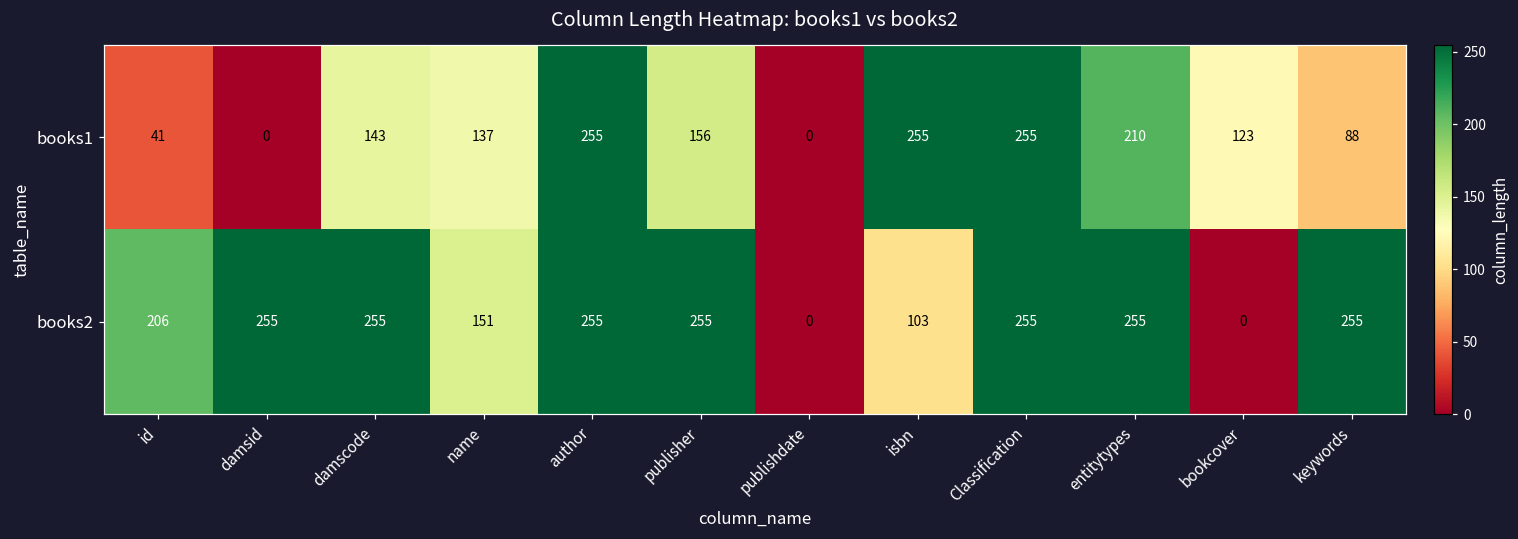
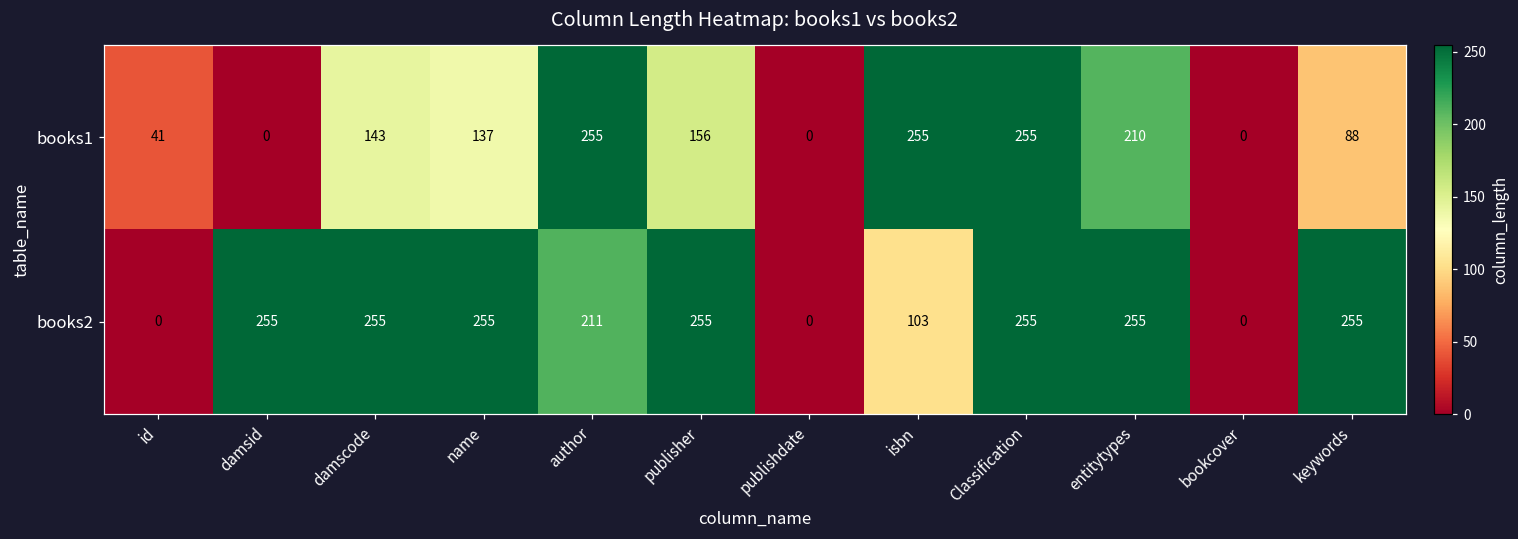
books1, bookcover: 123 -> 0
books2, id: 206 -> 0
books2, name: 151 -> 255
books2, author: 255 -> 211
